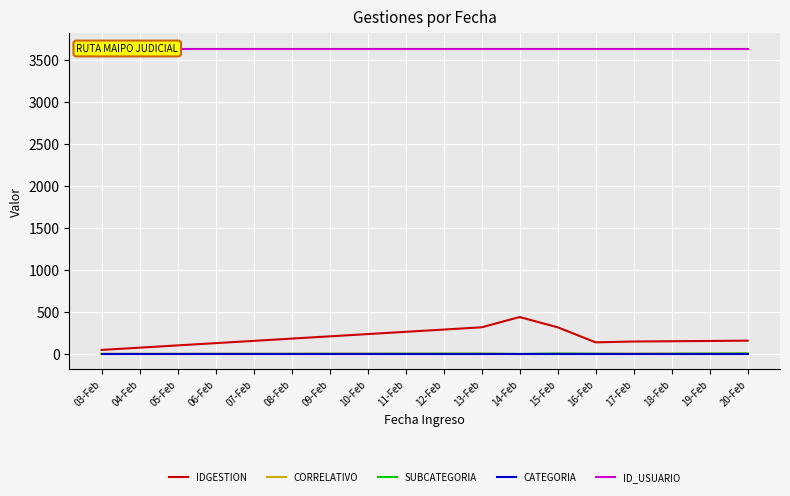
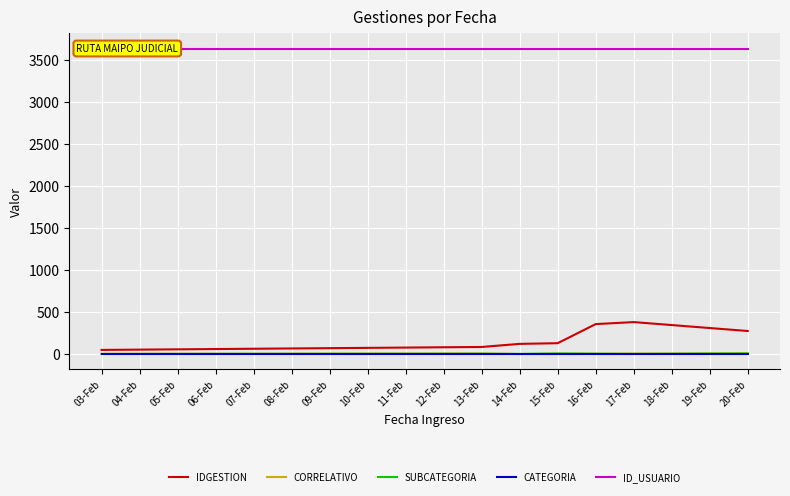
IDGESTION, 13-Feb: 300 -> 100
IDGESTION, 14-Feb: 400 -> 100
IDGESTION, 15-Feb: 300 -> 100
IDGESTION, 16-Feb: 100 -> 400
IDGESTION, 17-Feb: 200 -> 400
IDGESTION, 20-Feb: 200 -> 300
